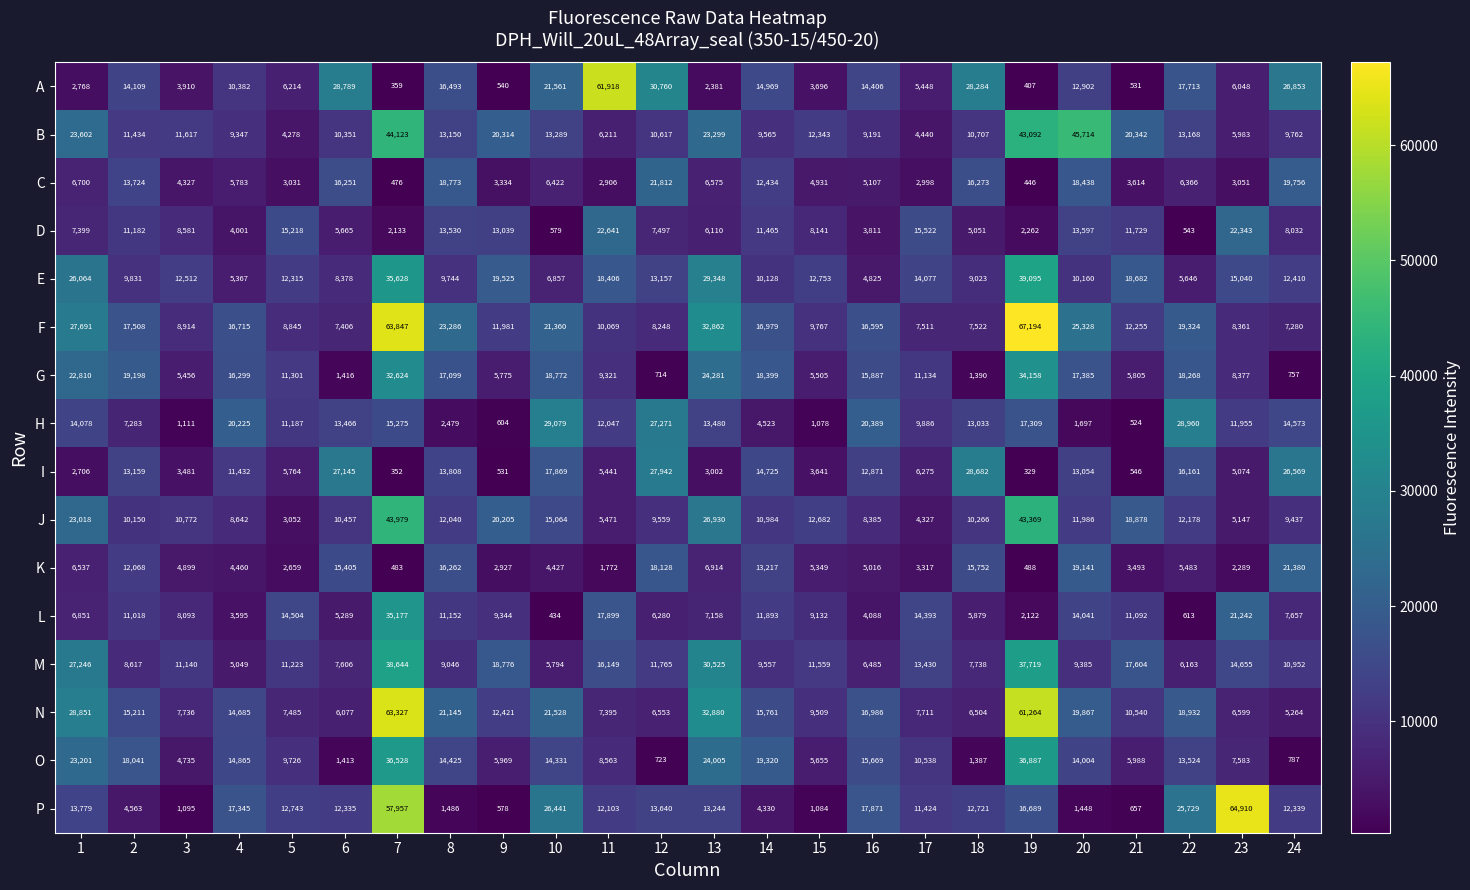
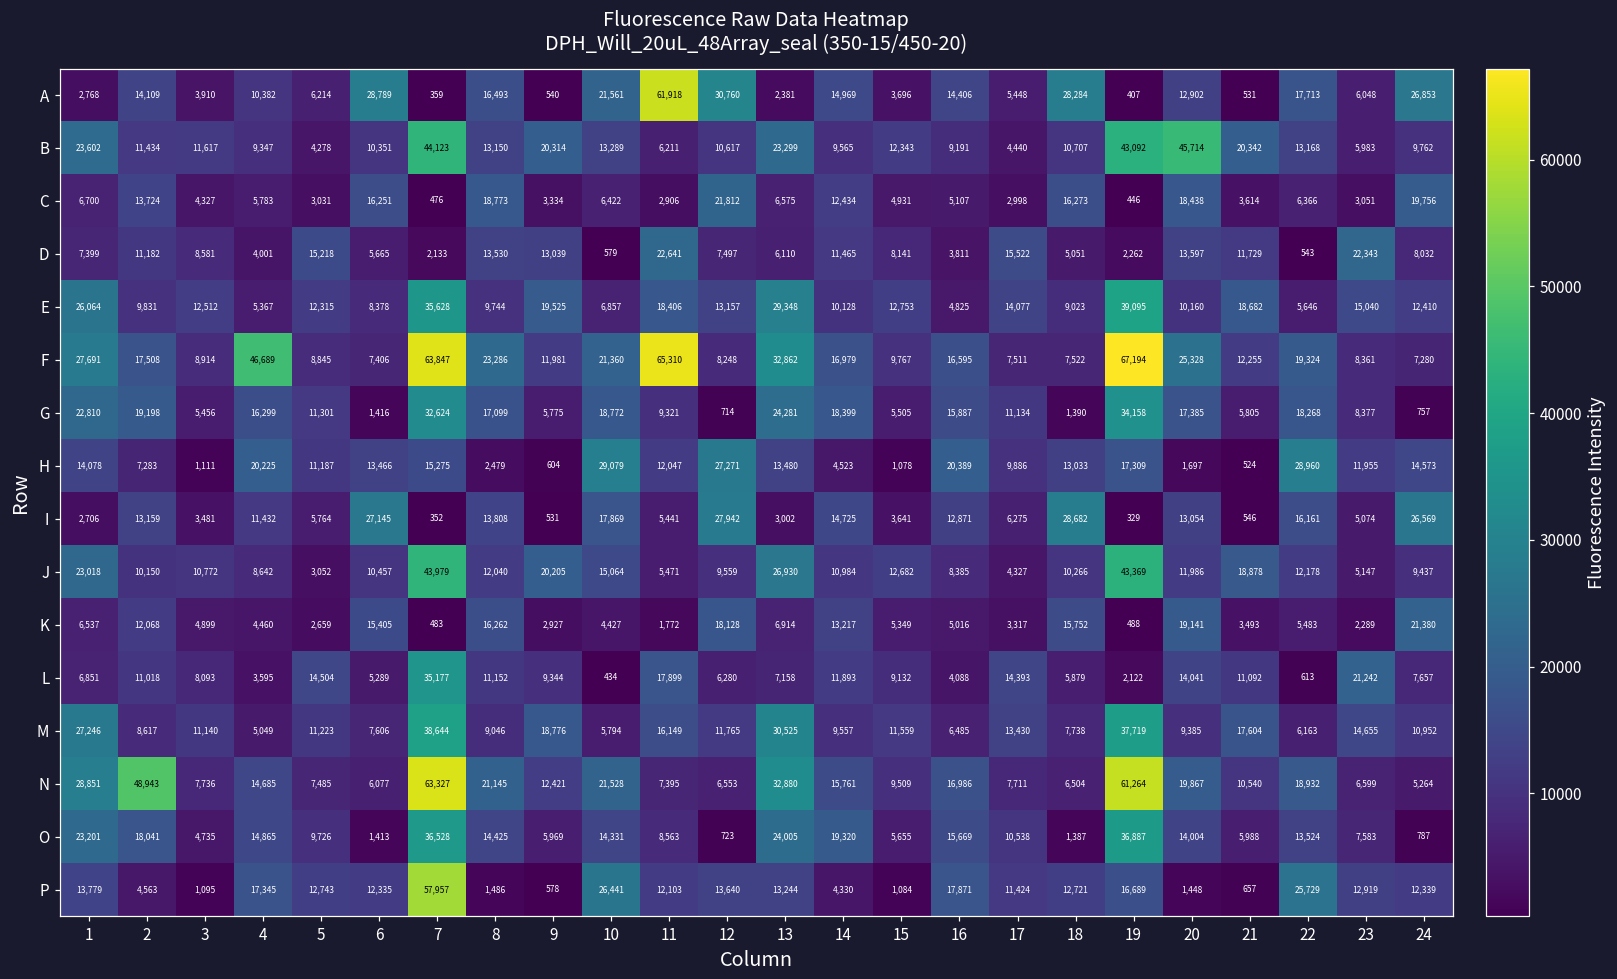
F, 4: 16,715 -> 46,689
F, 11: 10,069 -> 65,310
N, 2: 15,211 -> 48,943
P, 23: 64,910 -> 12,919
